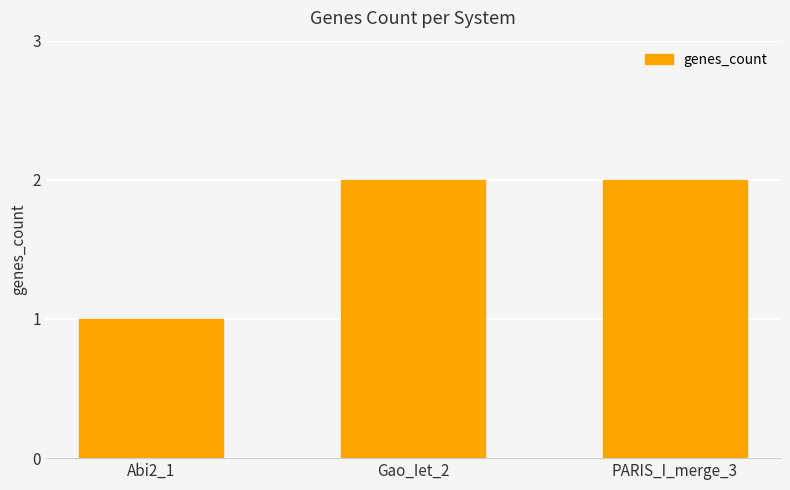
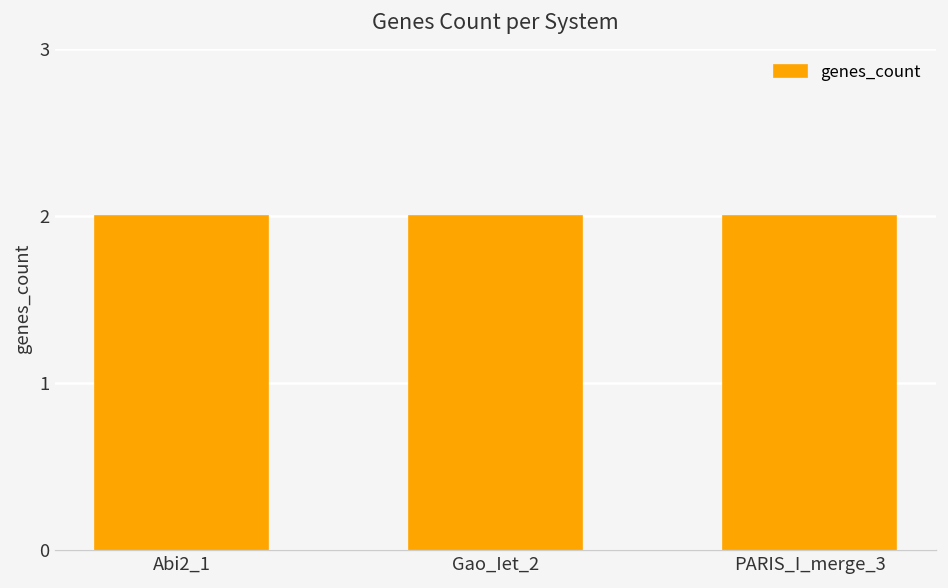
Abi2_1: 1 -> 2
